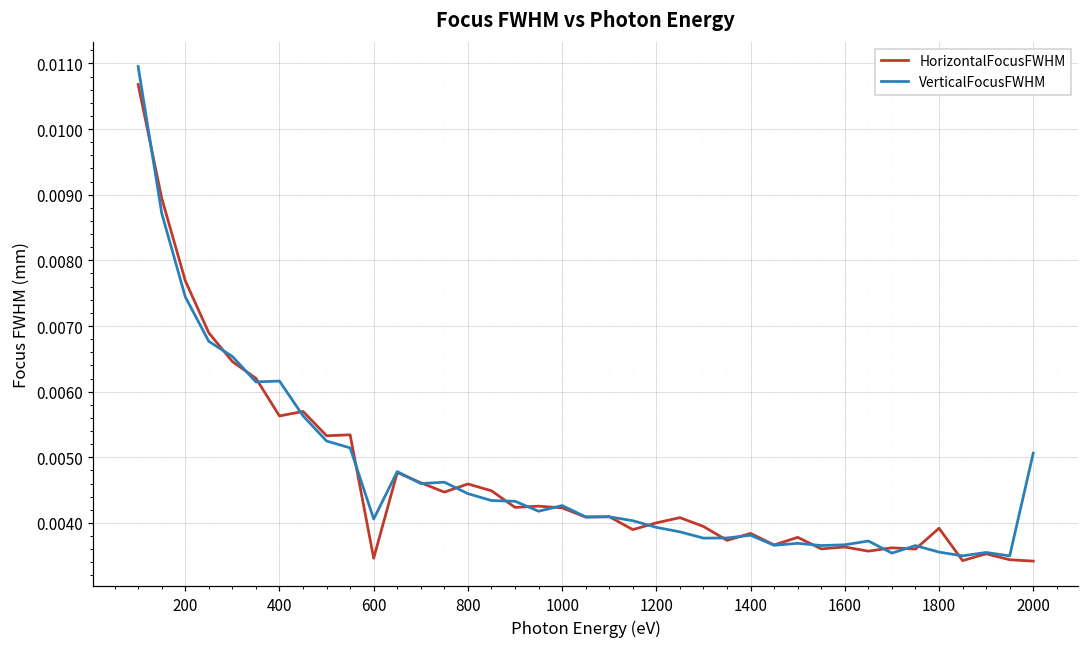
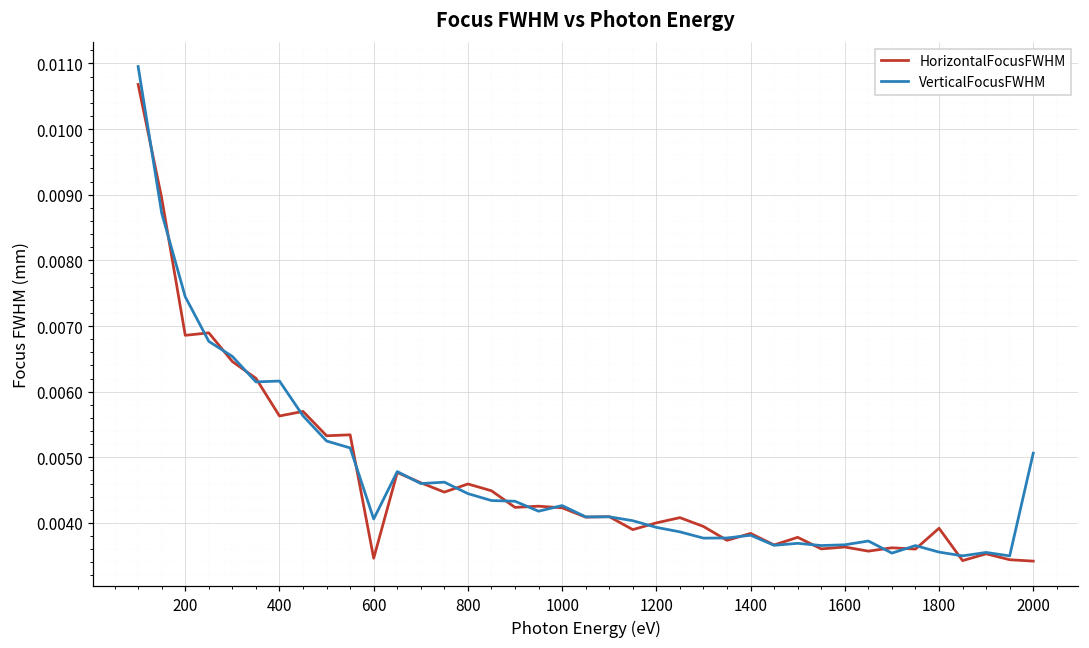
HorizontalFocusFWHM, 200: 0.0077 -> 0.0069
